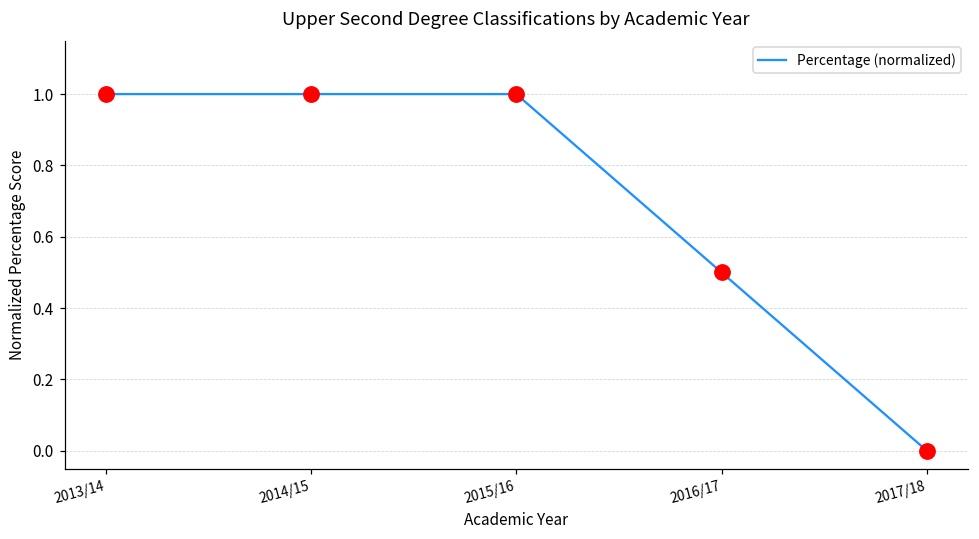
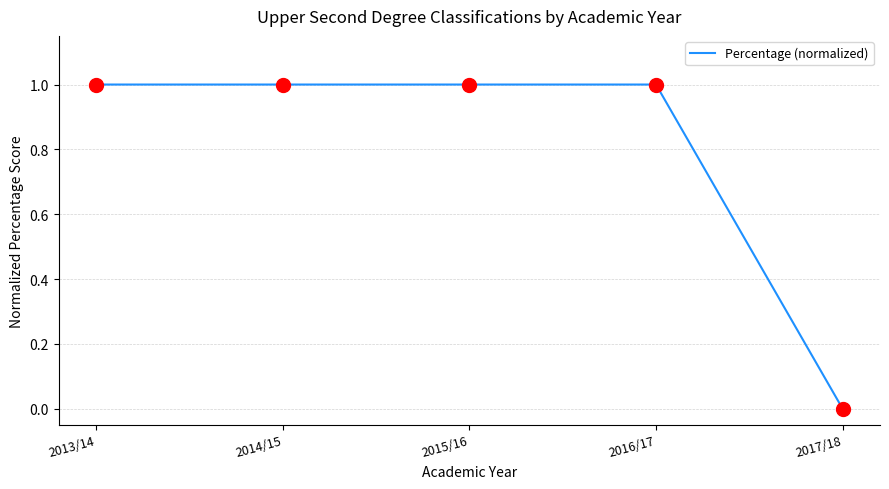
2016/17: 0.50 -> 1.00
